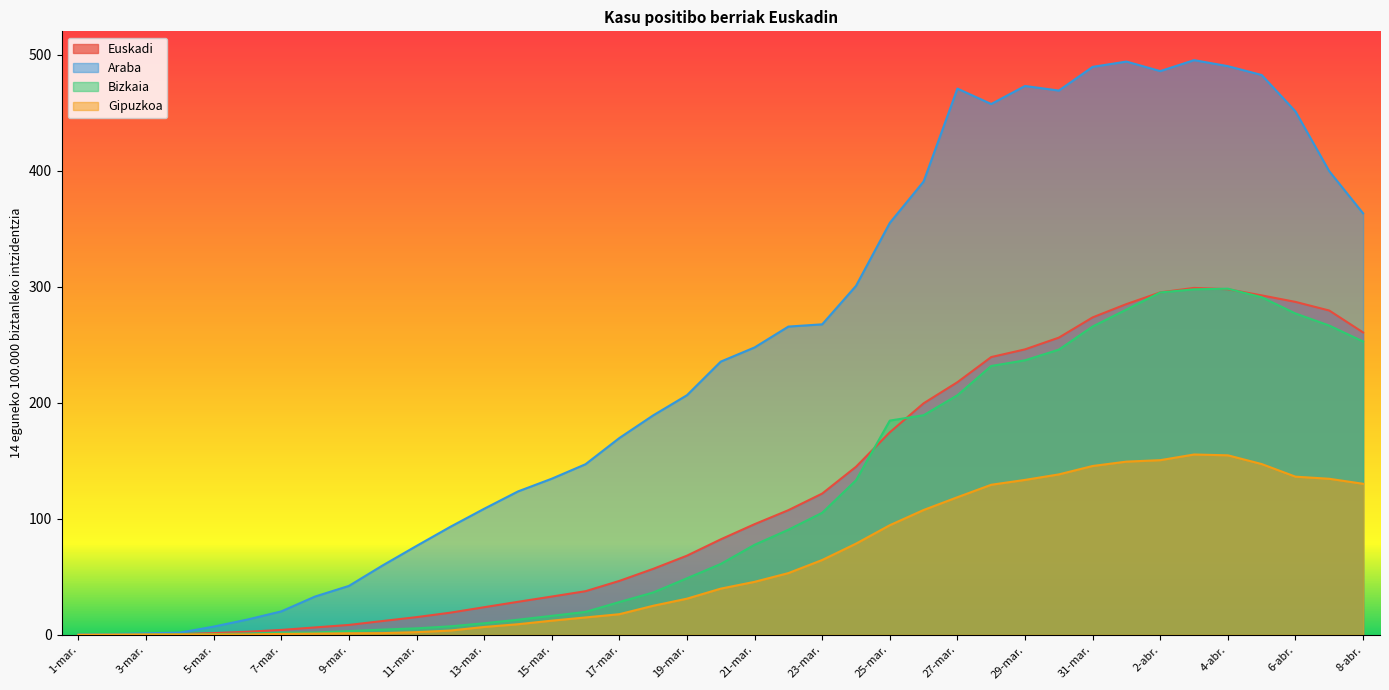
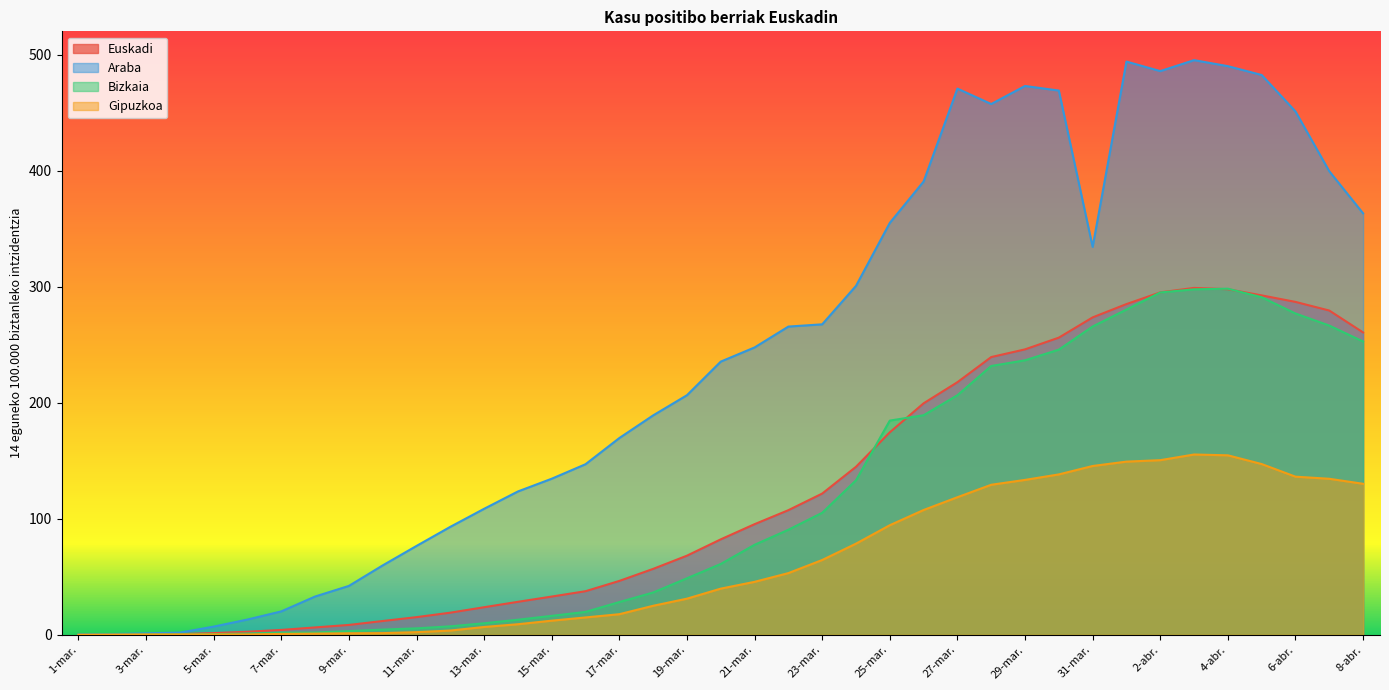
Araba, 31-mar.: 489 -> 334
